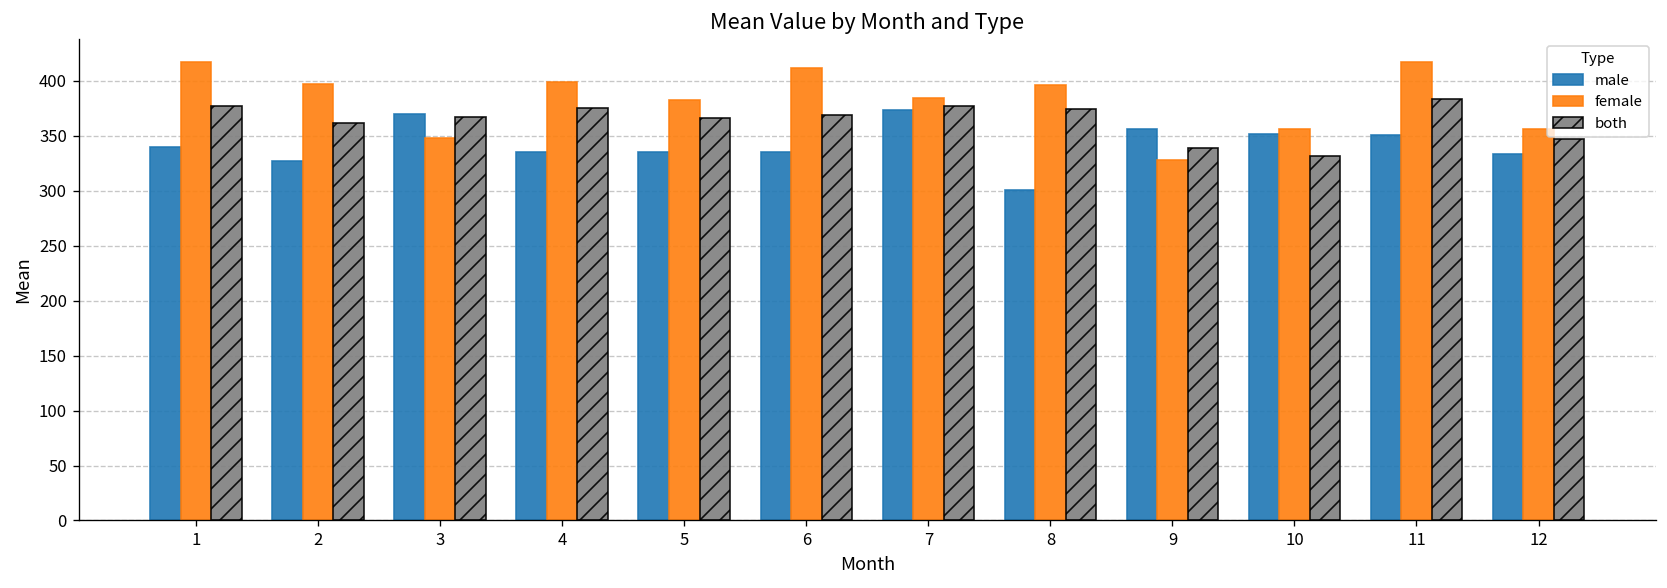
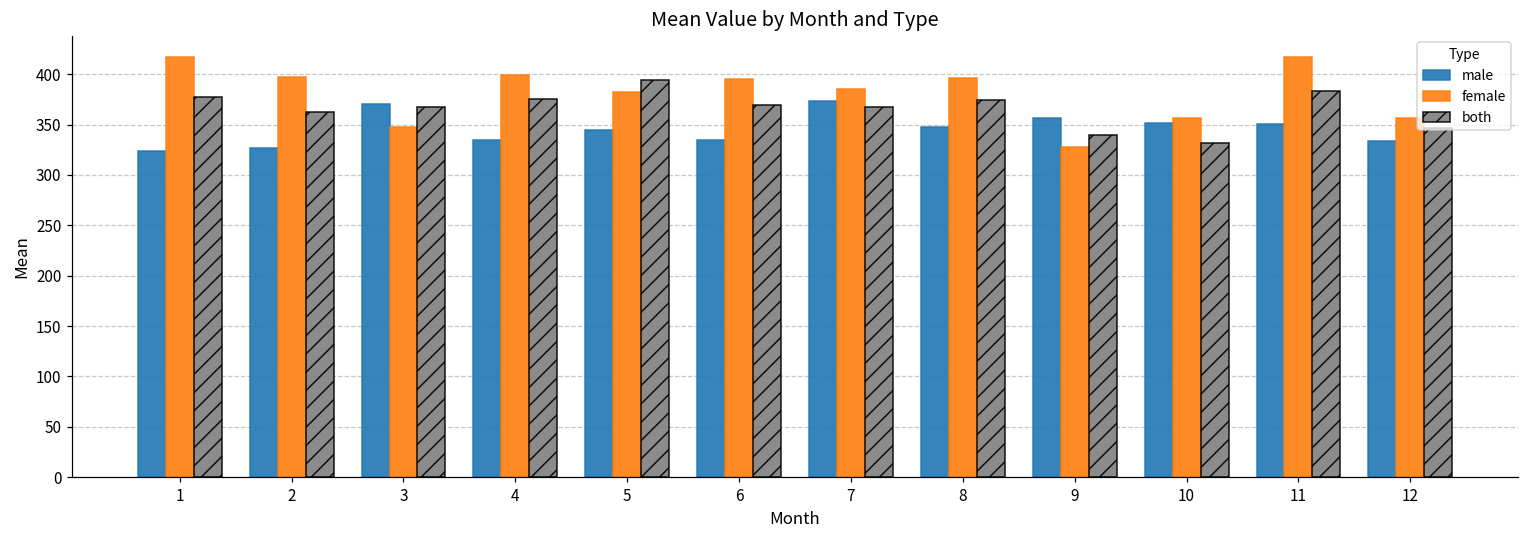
male, 1: 340 -> 320
male, 5: 335 -> 345
both, 5: 370 -> 390
female, 6: 410 -> 400
both, 7: 380 -> 370
male, 8: 300 -> 350
